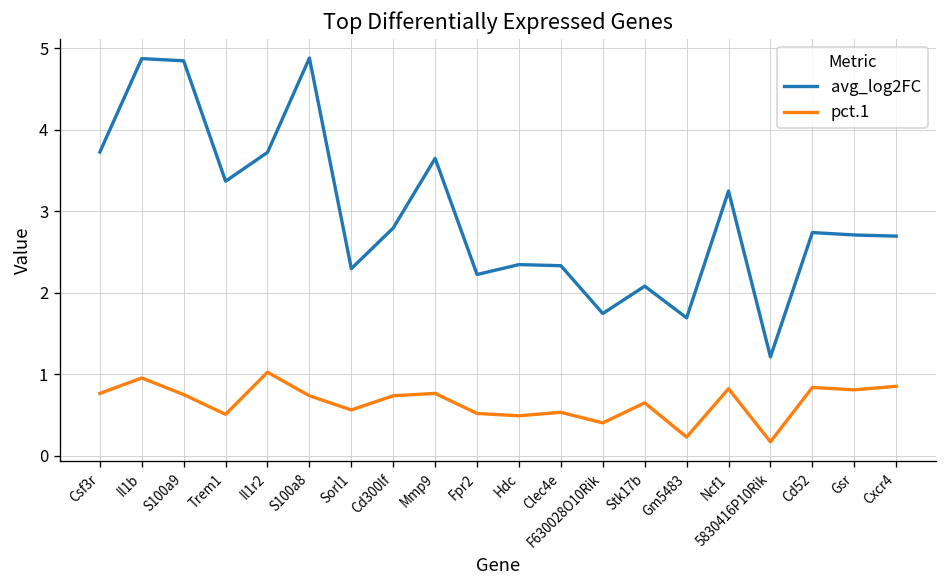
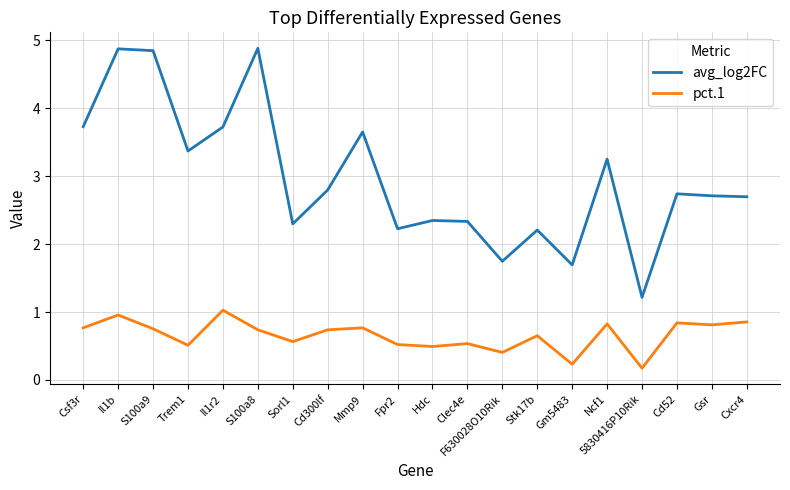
avg_log2FC, Stk17b: 2.1 -> 2.2
